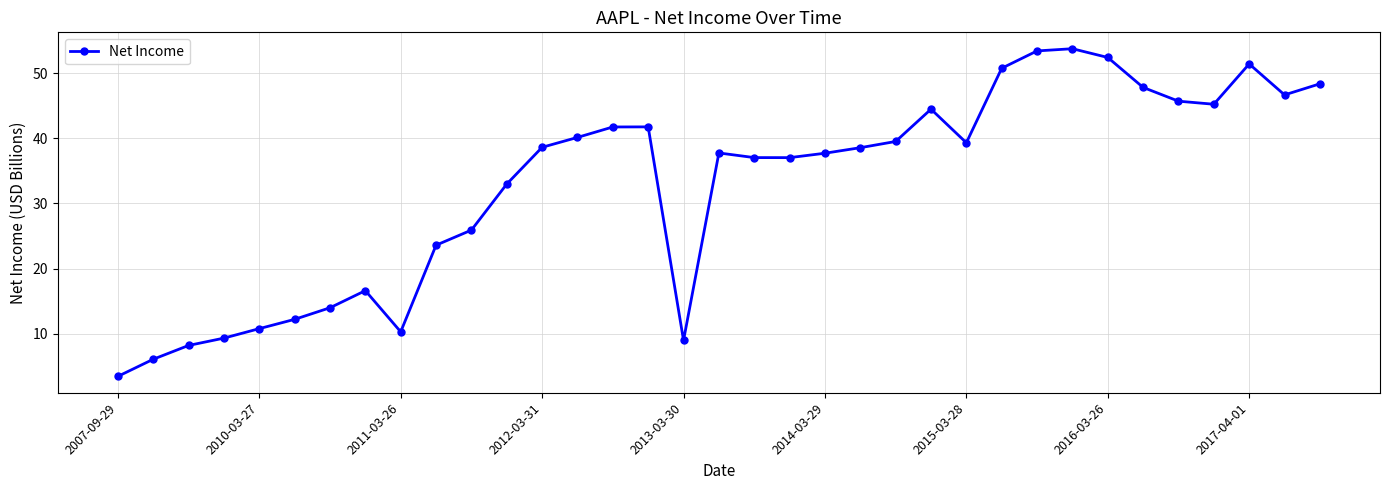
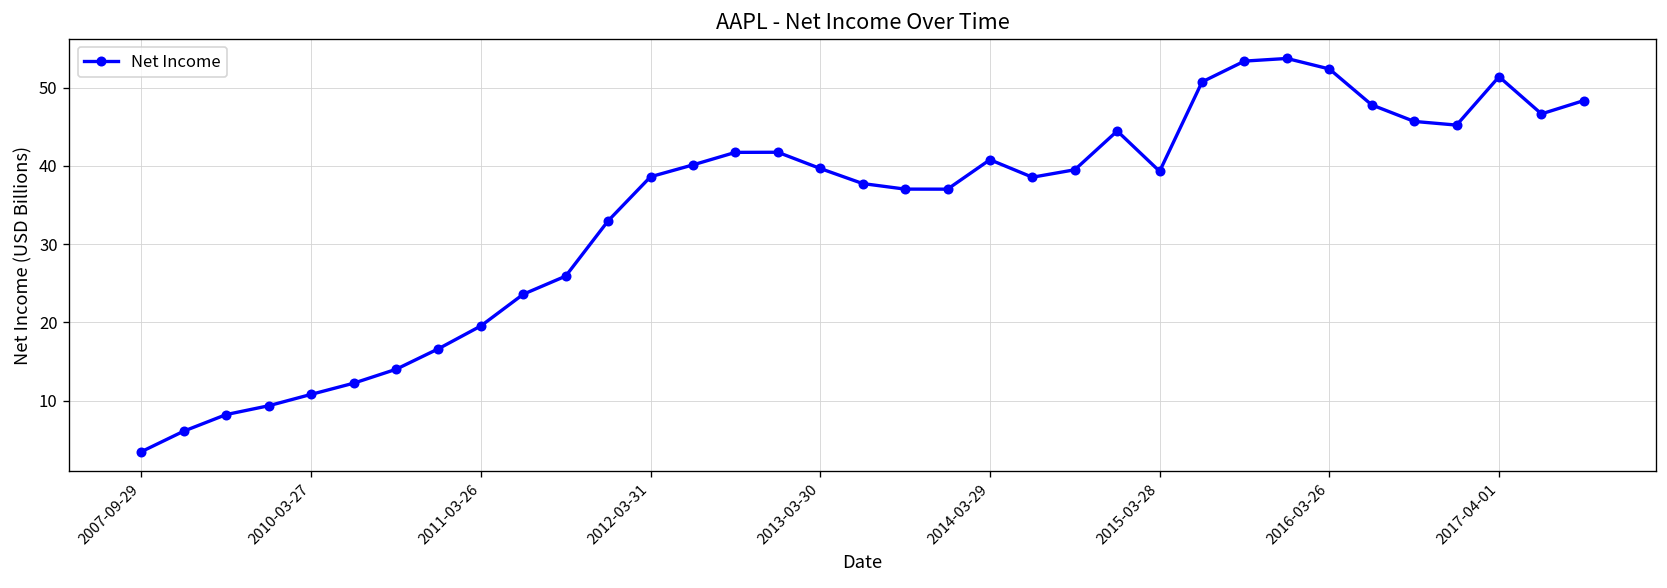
2011-03-26: 10 -> 20
2013-03-30: 9 -> 40
2014-03-29: 38 -> 41
